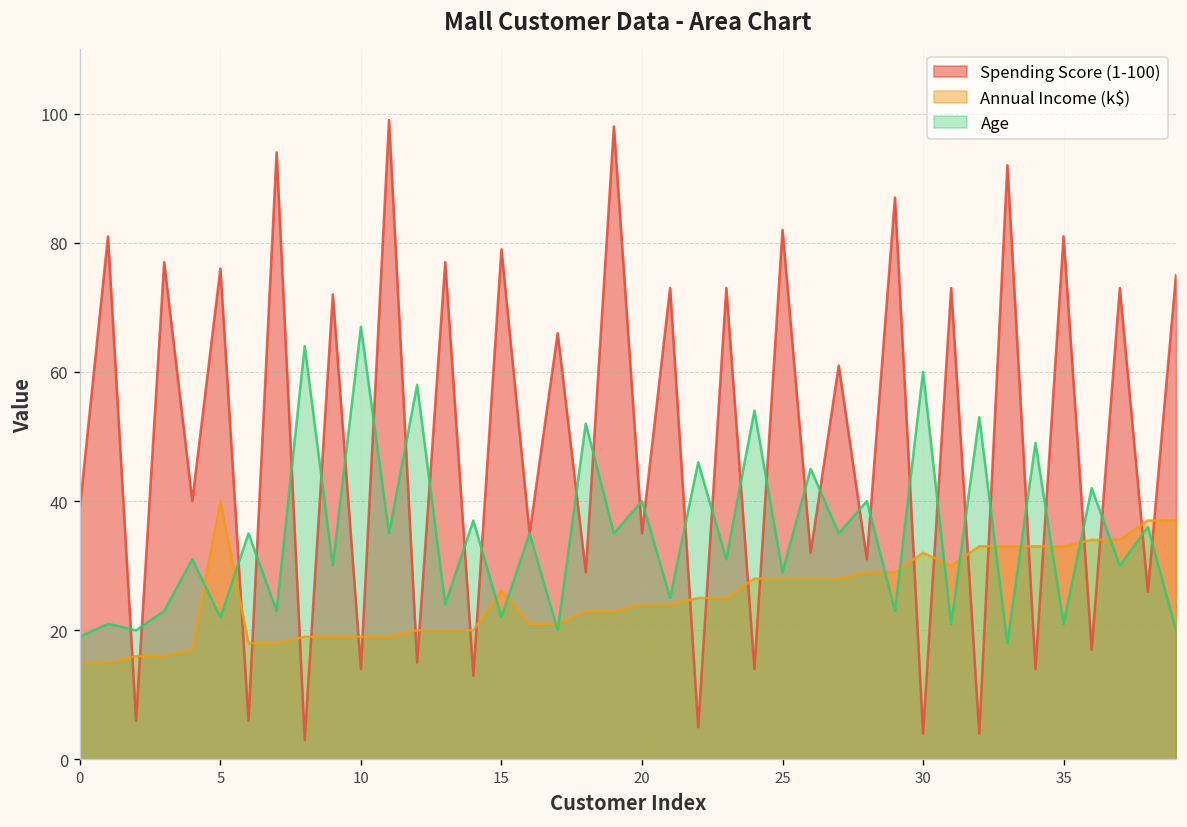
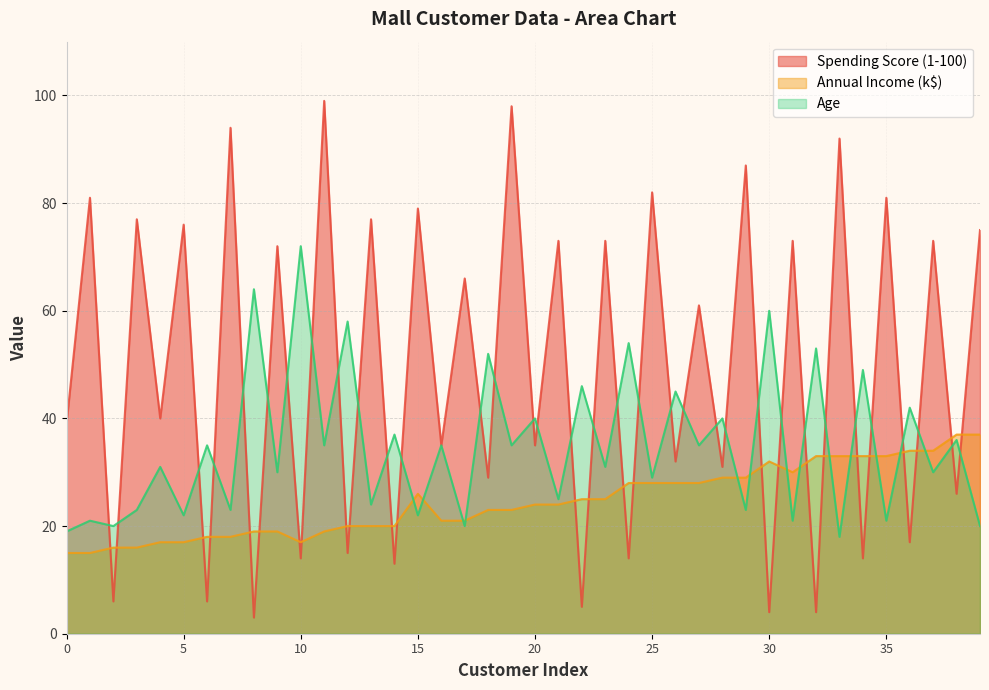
Annual Income (k$), 5: 40 -> 17
Annual Income (k$), 10: 19 -> 17
Age, 10: 67 -> 72
